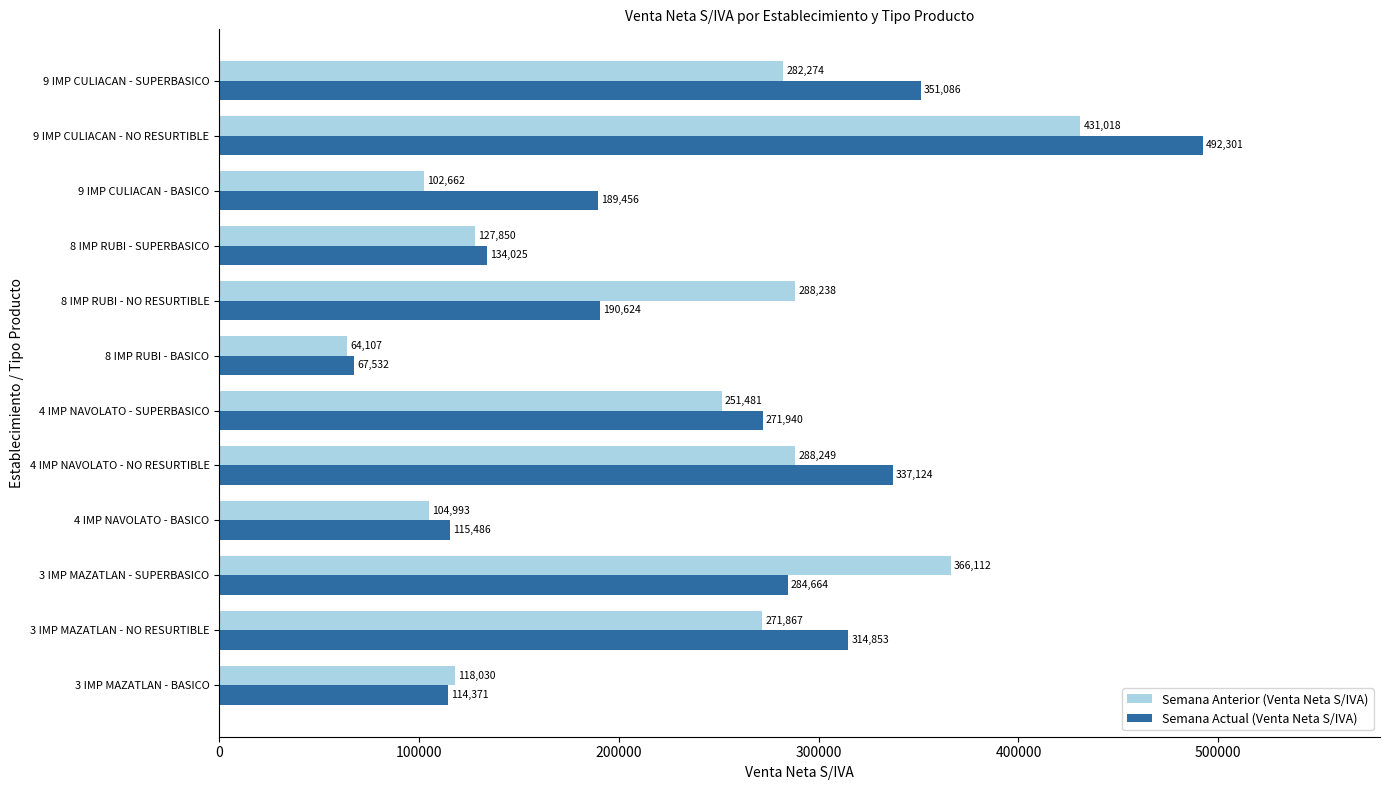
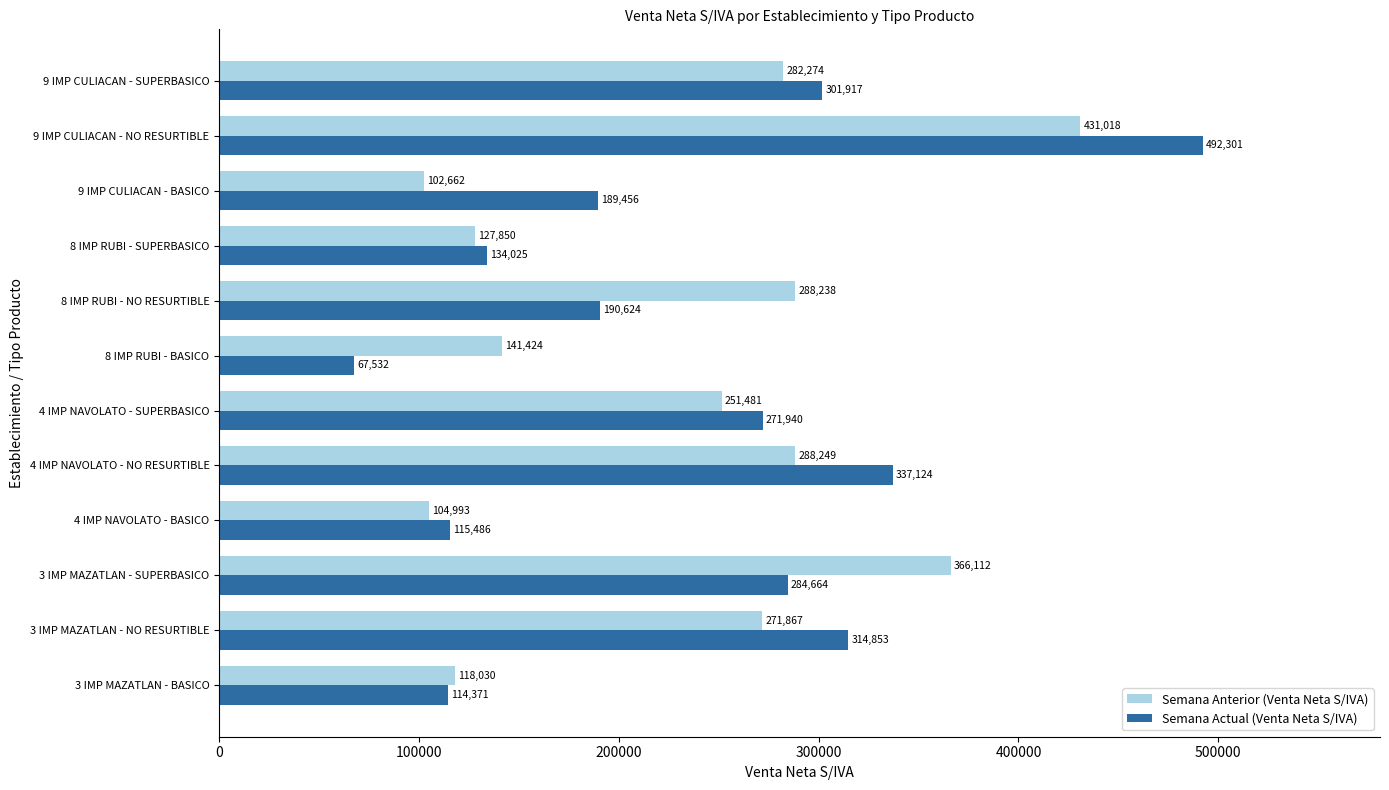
Semana Actual (Venta Neta S/IVA), 9 IMP CULIACAN - SUPERBASICO: 351,086 -> 301,917
Semana Anterior (Venta Neta S/IVA), 8 IMP RUBI - BASICO: 64,107 -> 141,424
